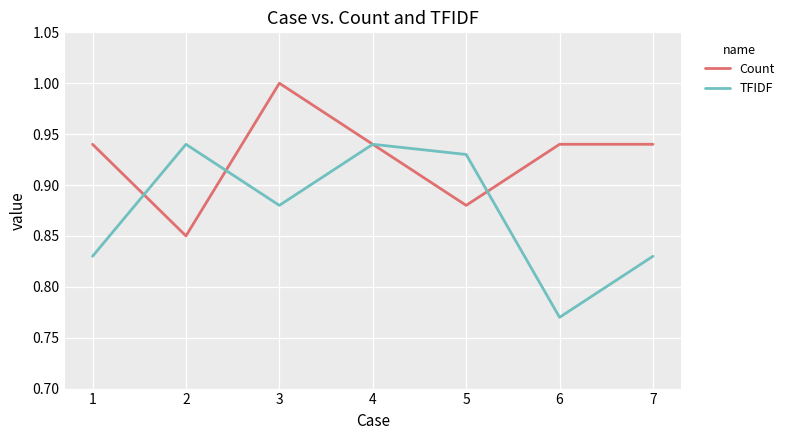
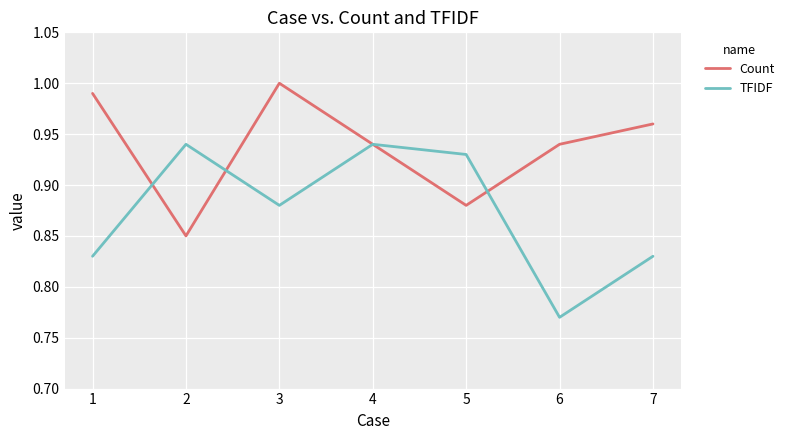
Count, 1: 0.94 -> 0.99
Count, 7: 0.94 -> 0.96
